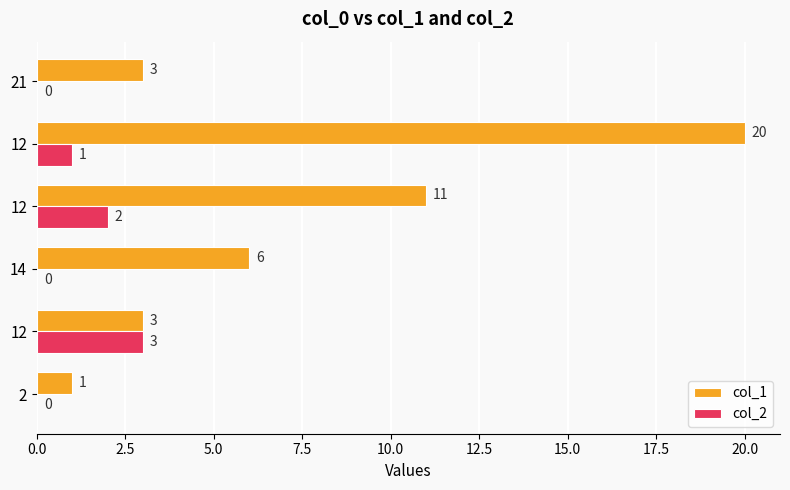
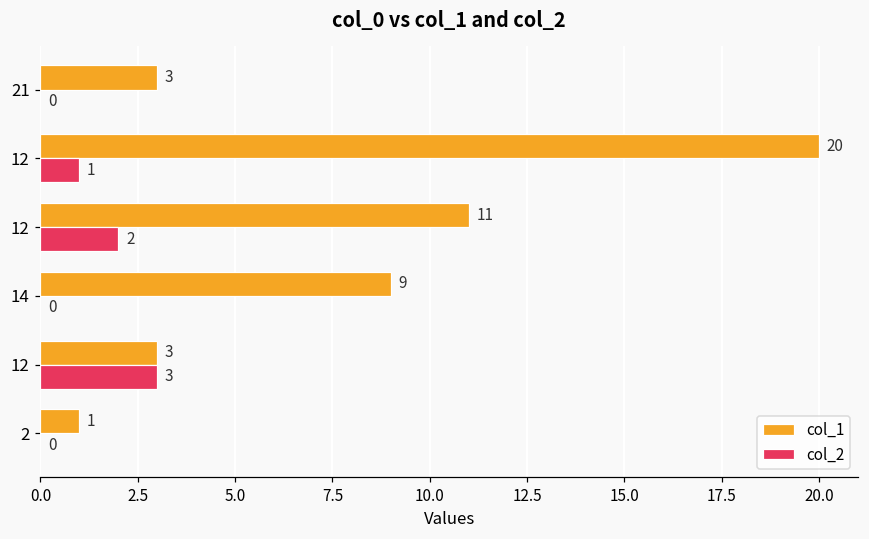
col_1, 14: 6 -> 9
